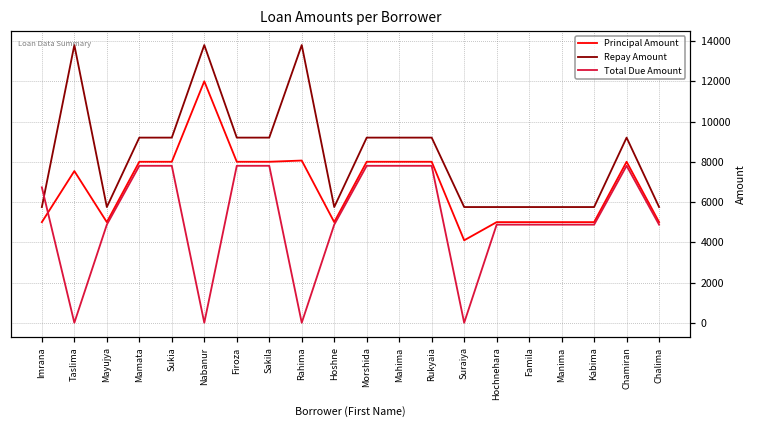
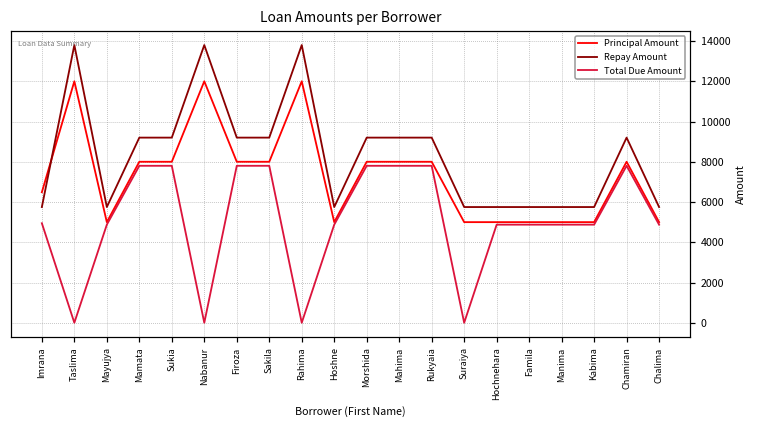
Principal Amount, Imrana: 5000 -> 6500
Total Due Amount, Imrana: 6700 -> 4900
Principal Amount, Taslima: 7500 -> 12000
Principal Amount, Rahima: 8100 -> 12000
Principal Amount, Suraiya: 4100 -> 5000
